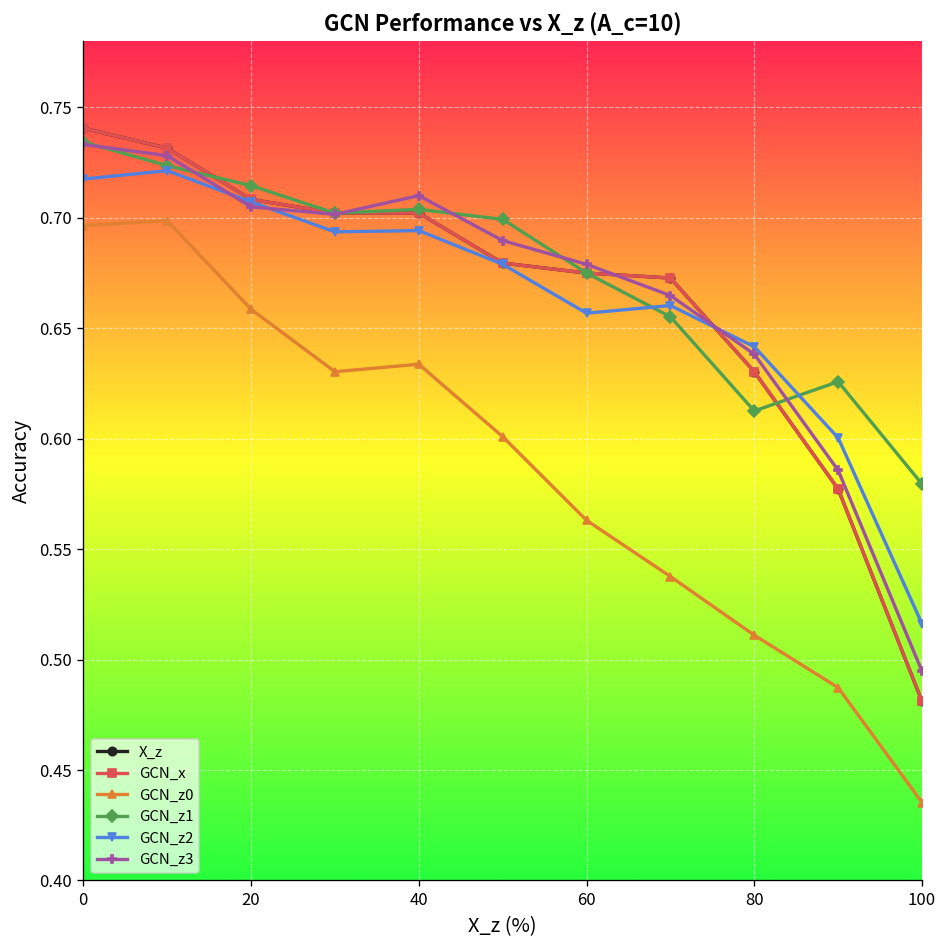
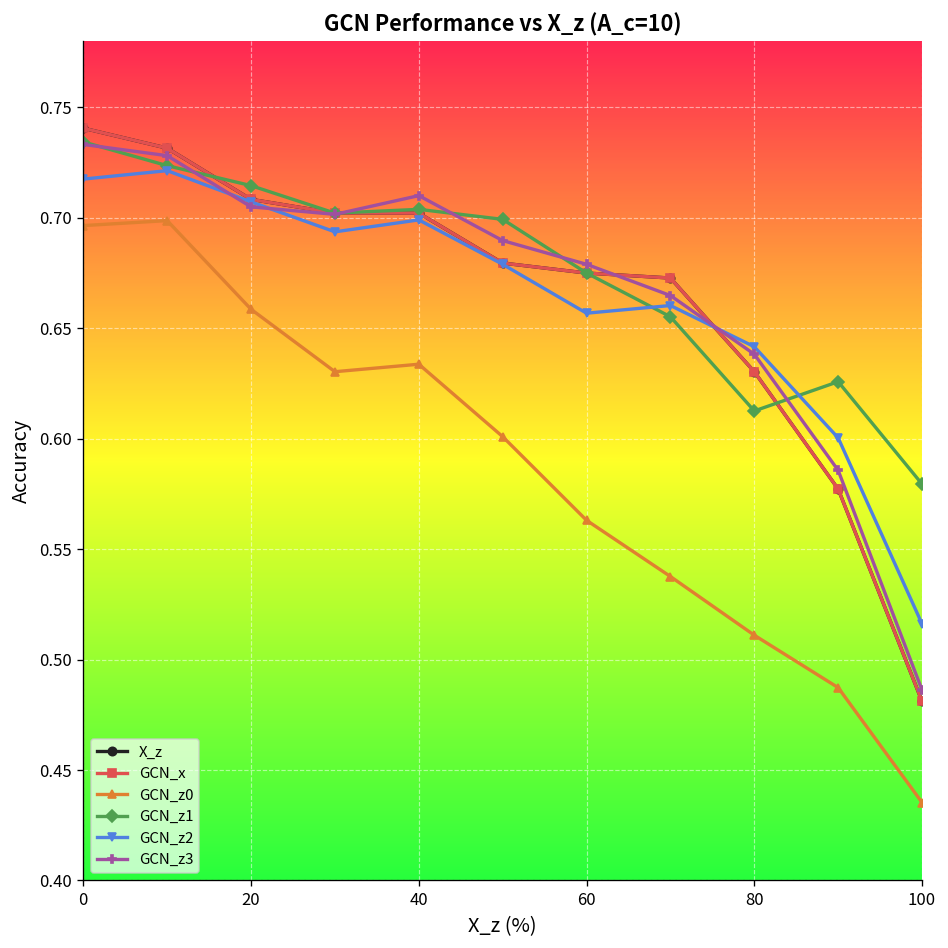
GCN_z2, 40: 0.694 -> 0.699
GCN_z3, 100: 0.495 -> 0.486
